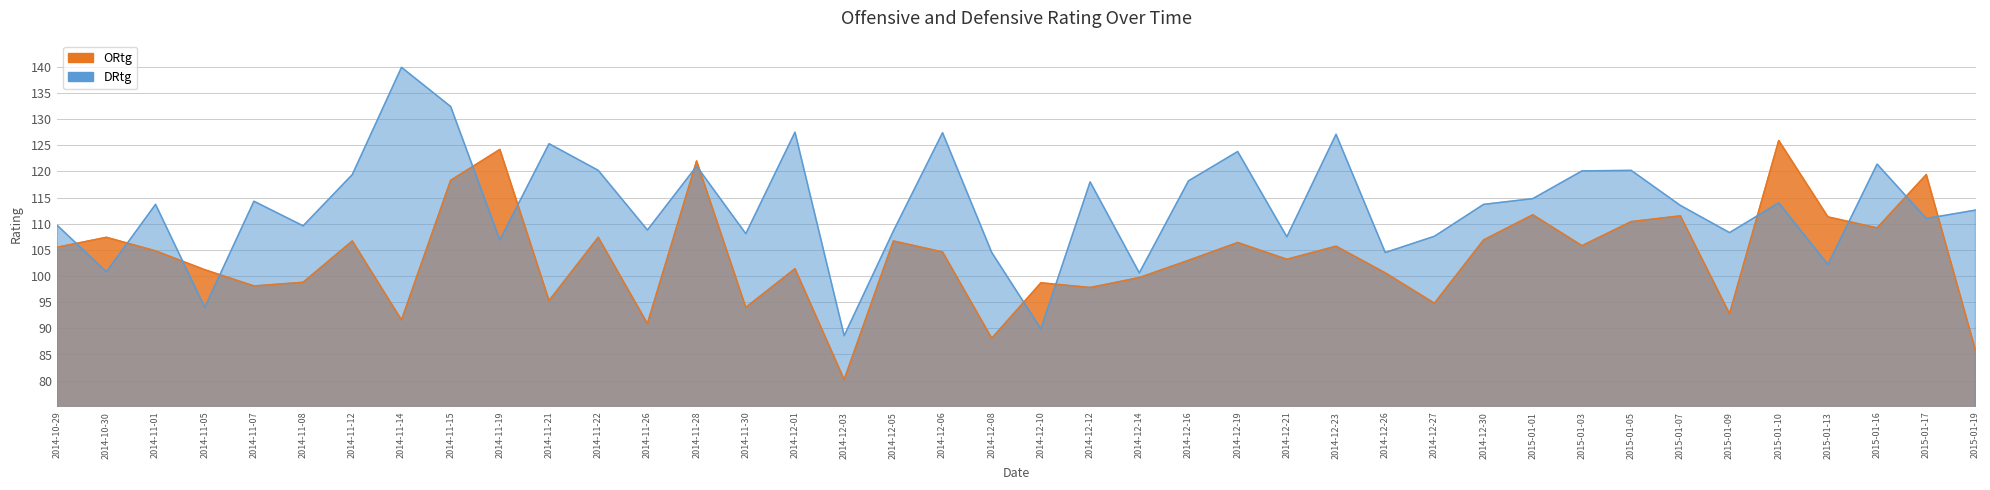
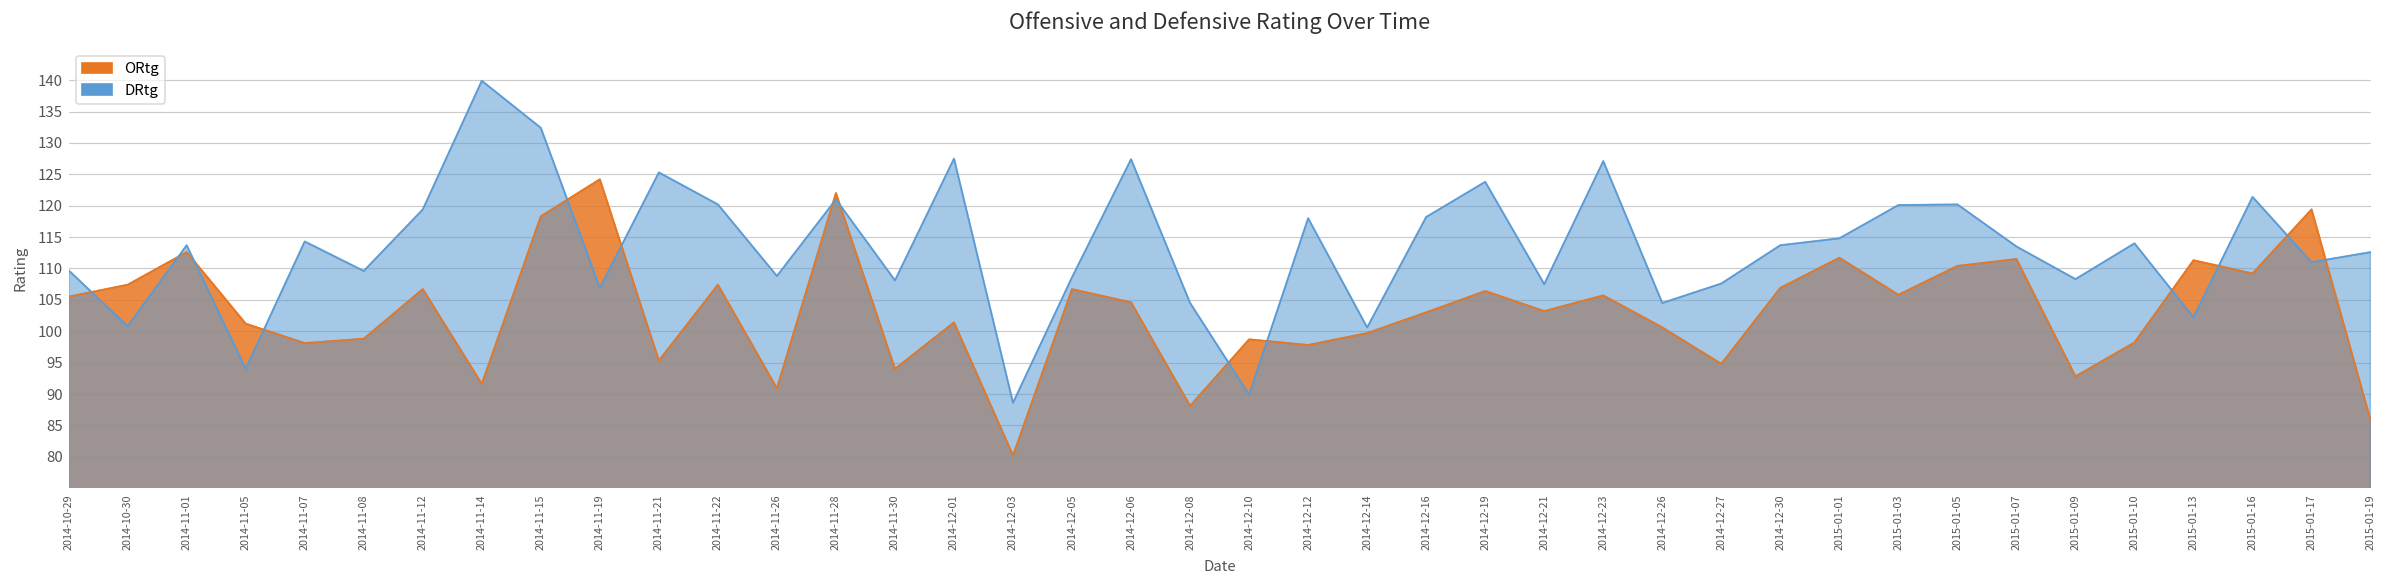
ORtg, 2014-11-01: 105 -> 113
ORtg, 2015-01-10: 126 -> 98
